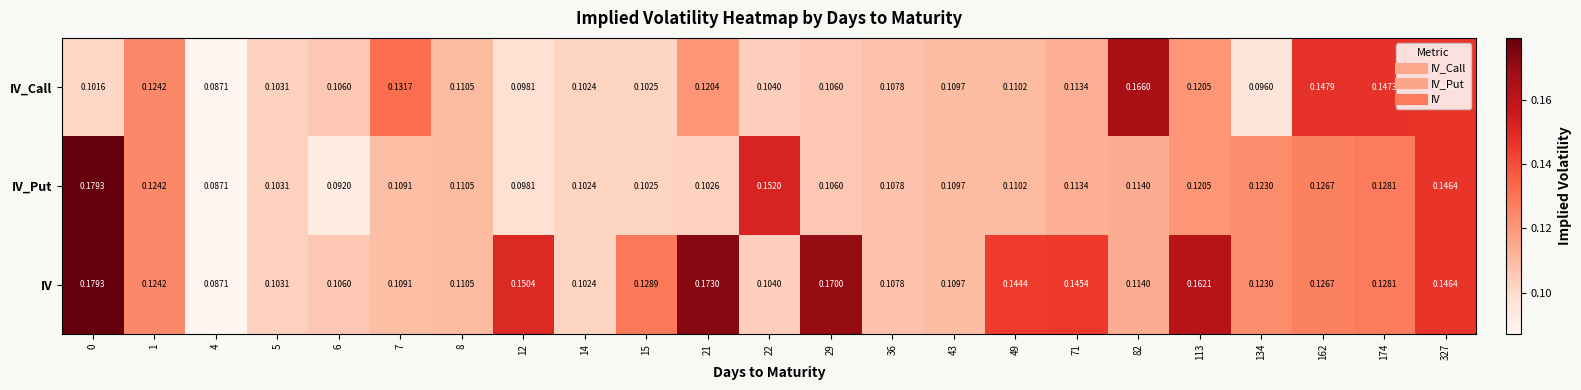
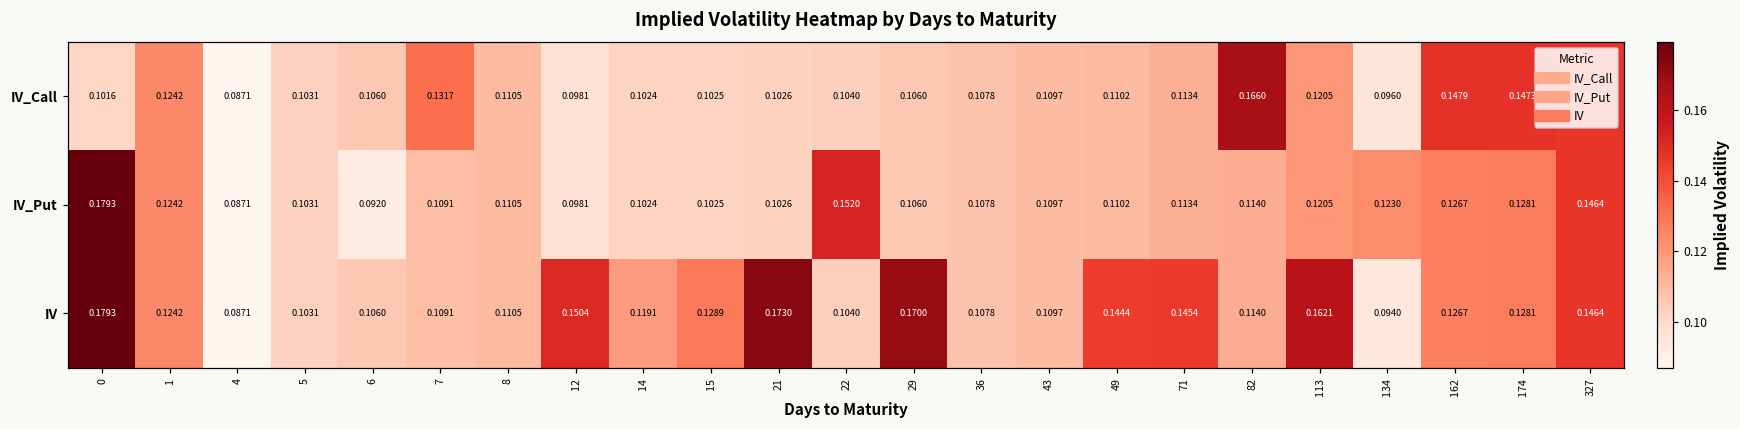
IV_Call, 21: 0.1204 -> 0.1026
IV, 14: 0.1024 -> 0.1191
IV, 134: 0.1230 -> 0.0940
